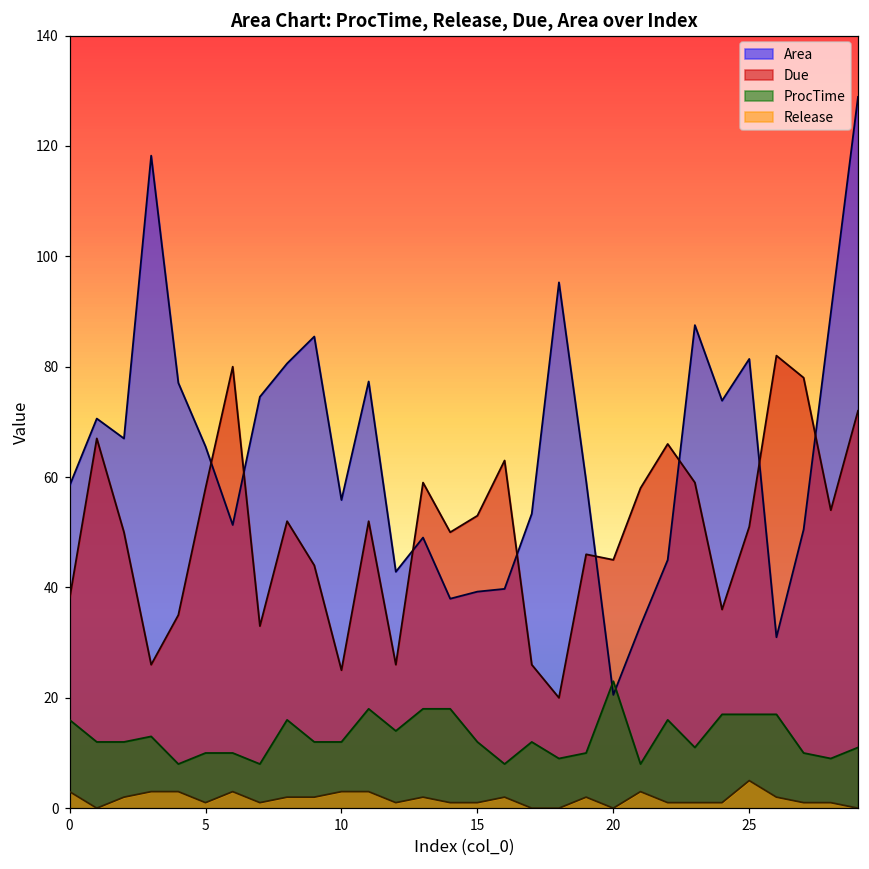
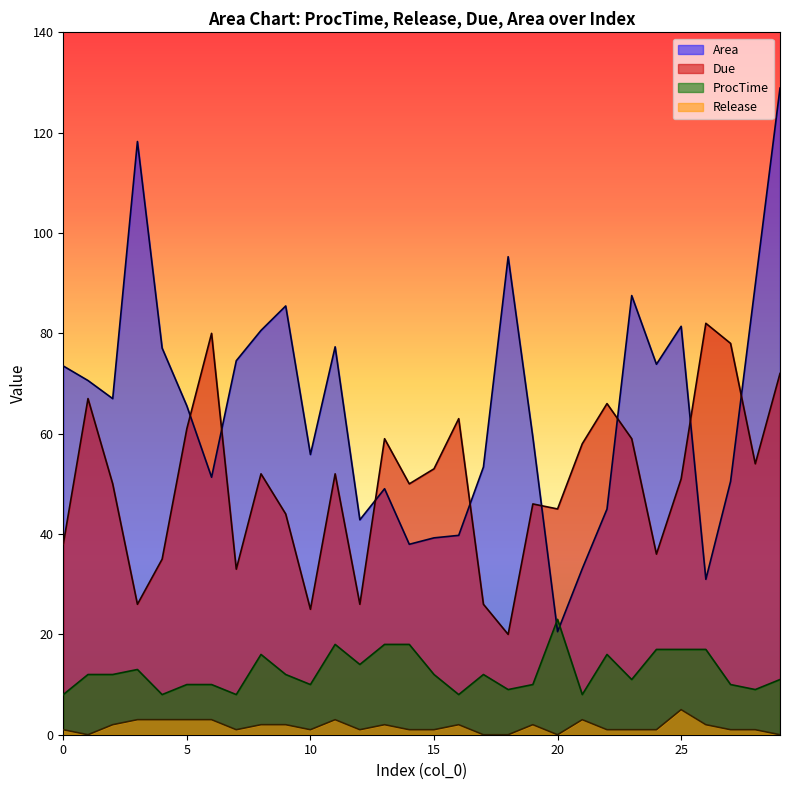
Area, 0: 58 -> 73
ProcTime, 0: 16 -> 8
Release, 0: 3 -> 1
Due, 5: 58 -> 61
Release, 5: 1 -> 3
ProcTime, 10: 12 -> 10
Release, 10: 3 -> 1
